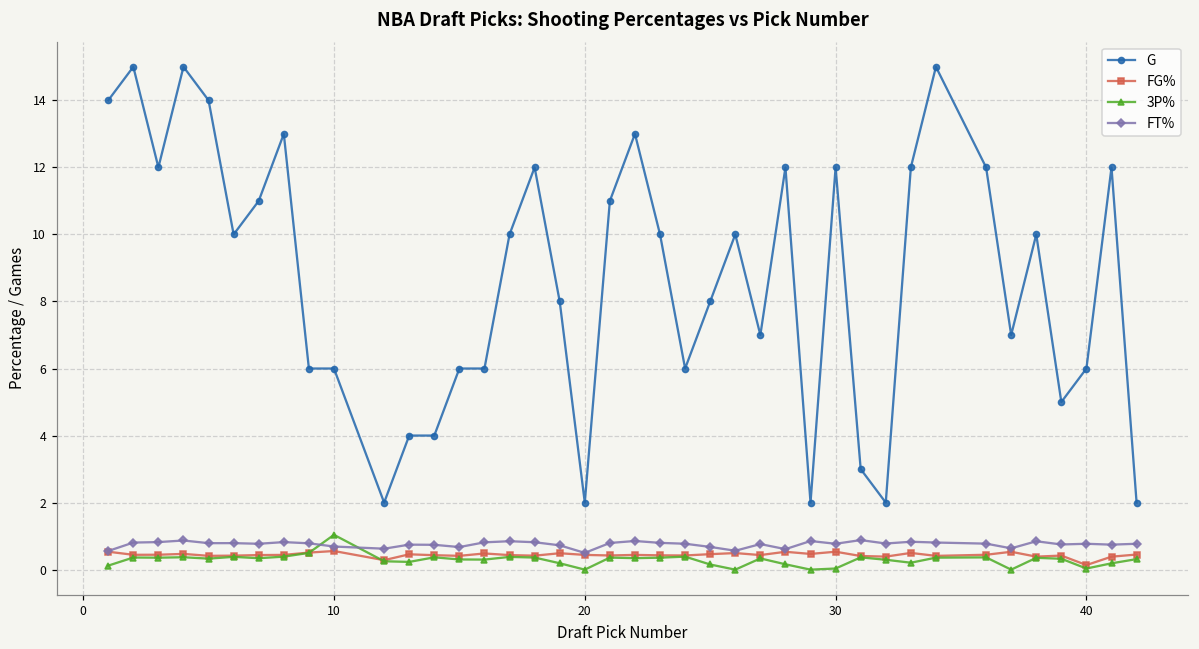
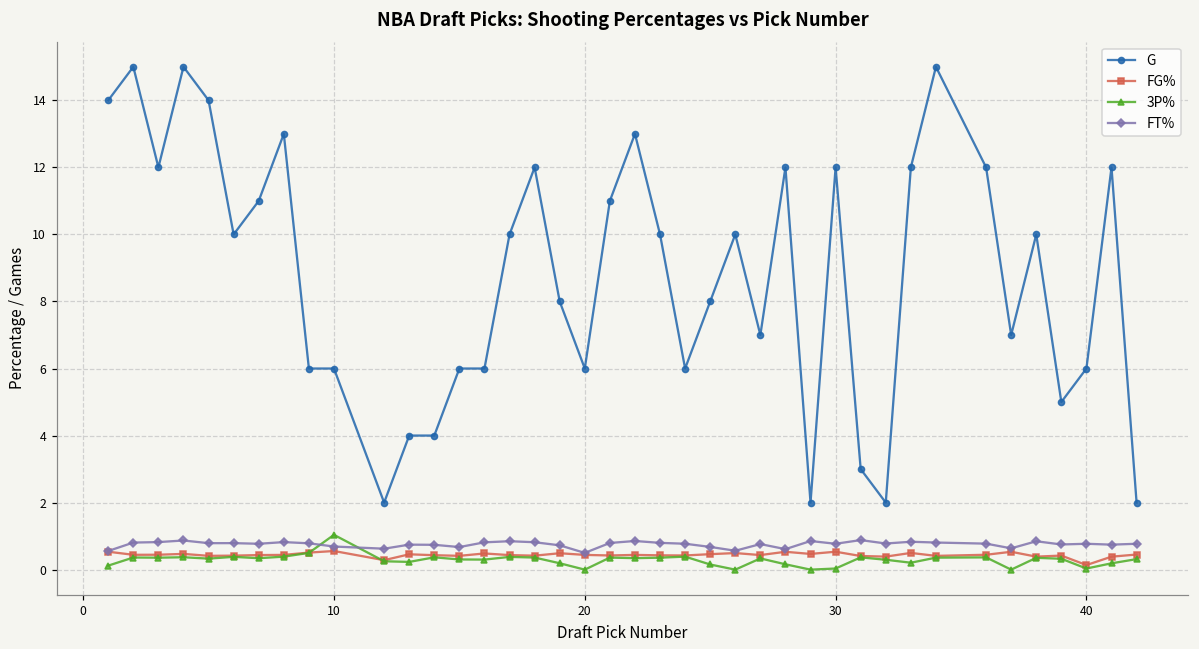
G, 20: 2 -> 6
